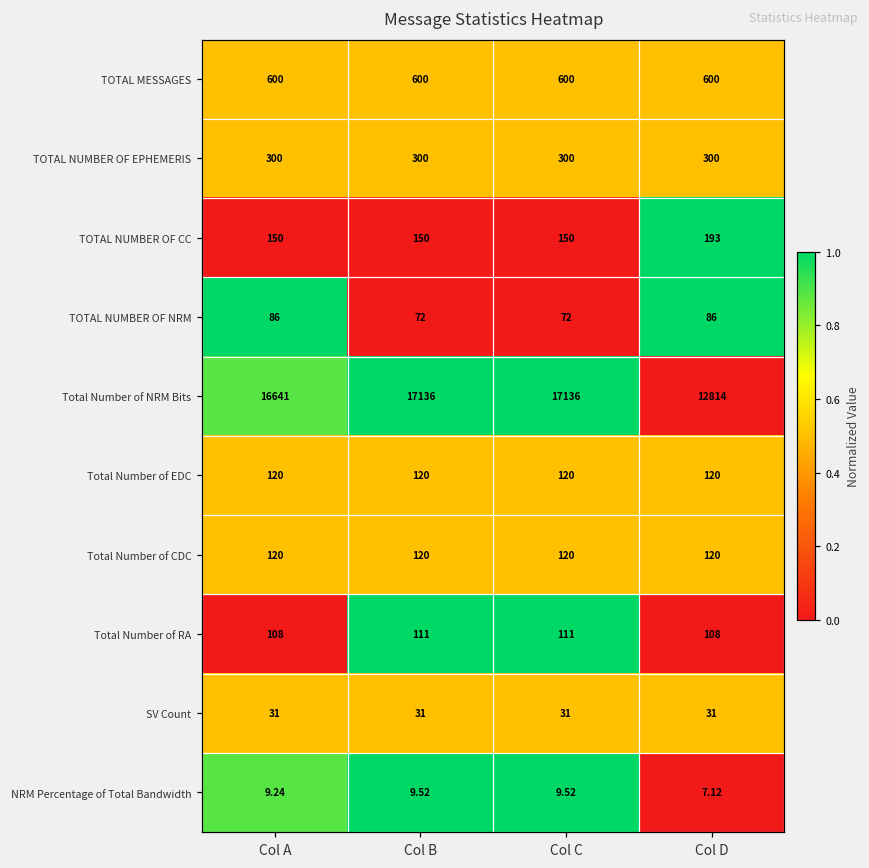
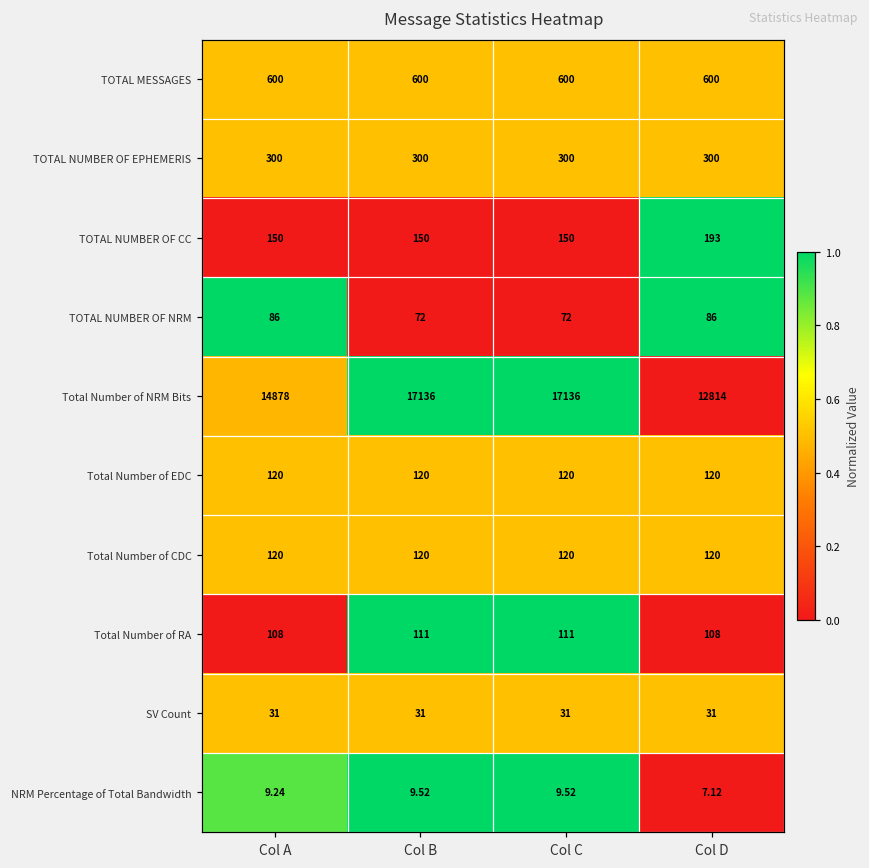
Total Number of NRM Bits, Col A: 16641 -> 14878
